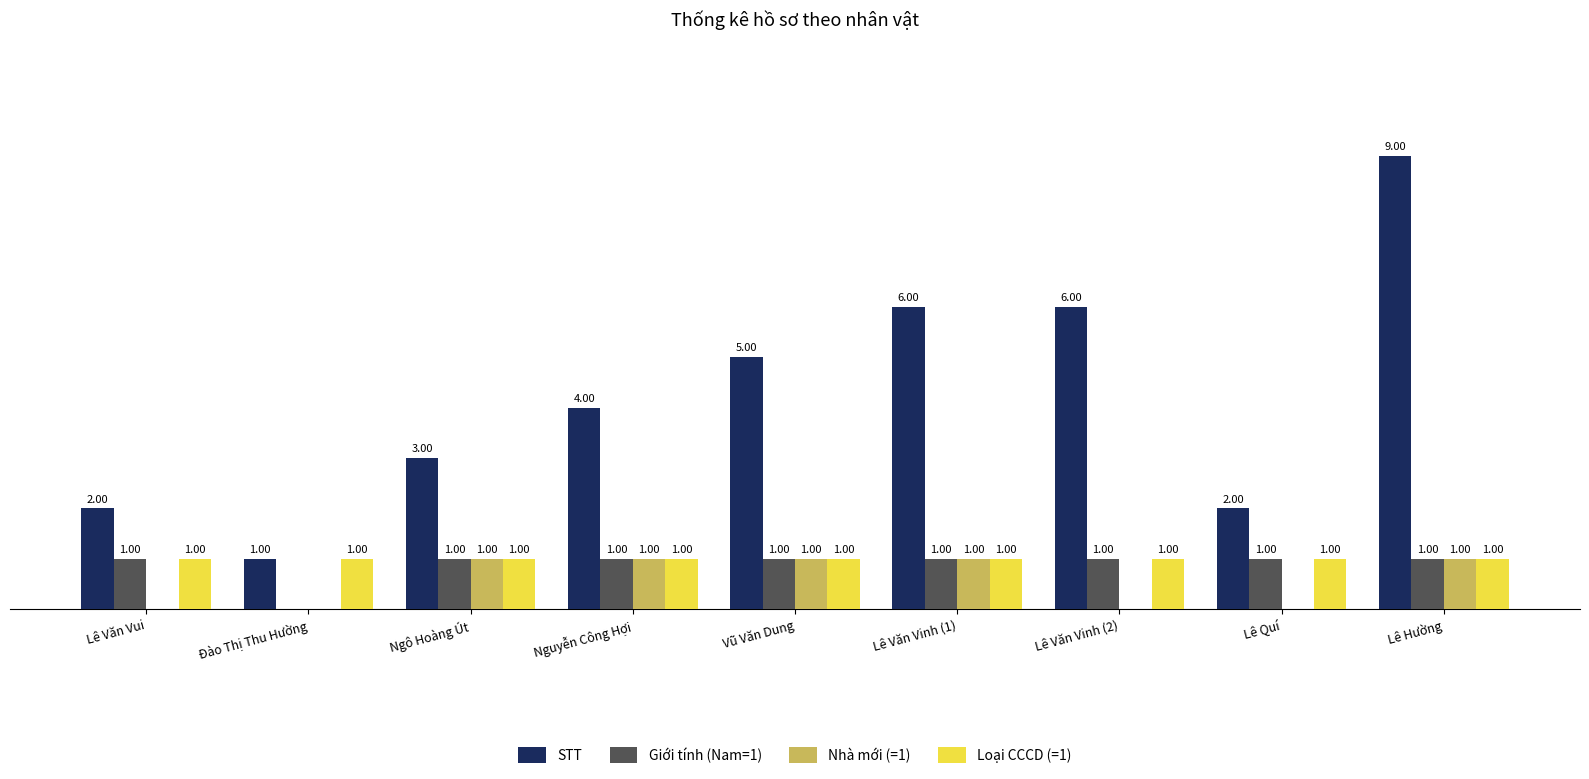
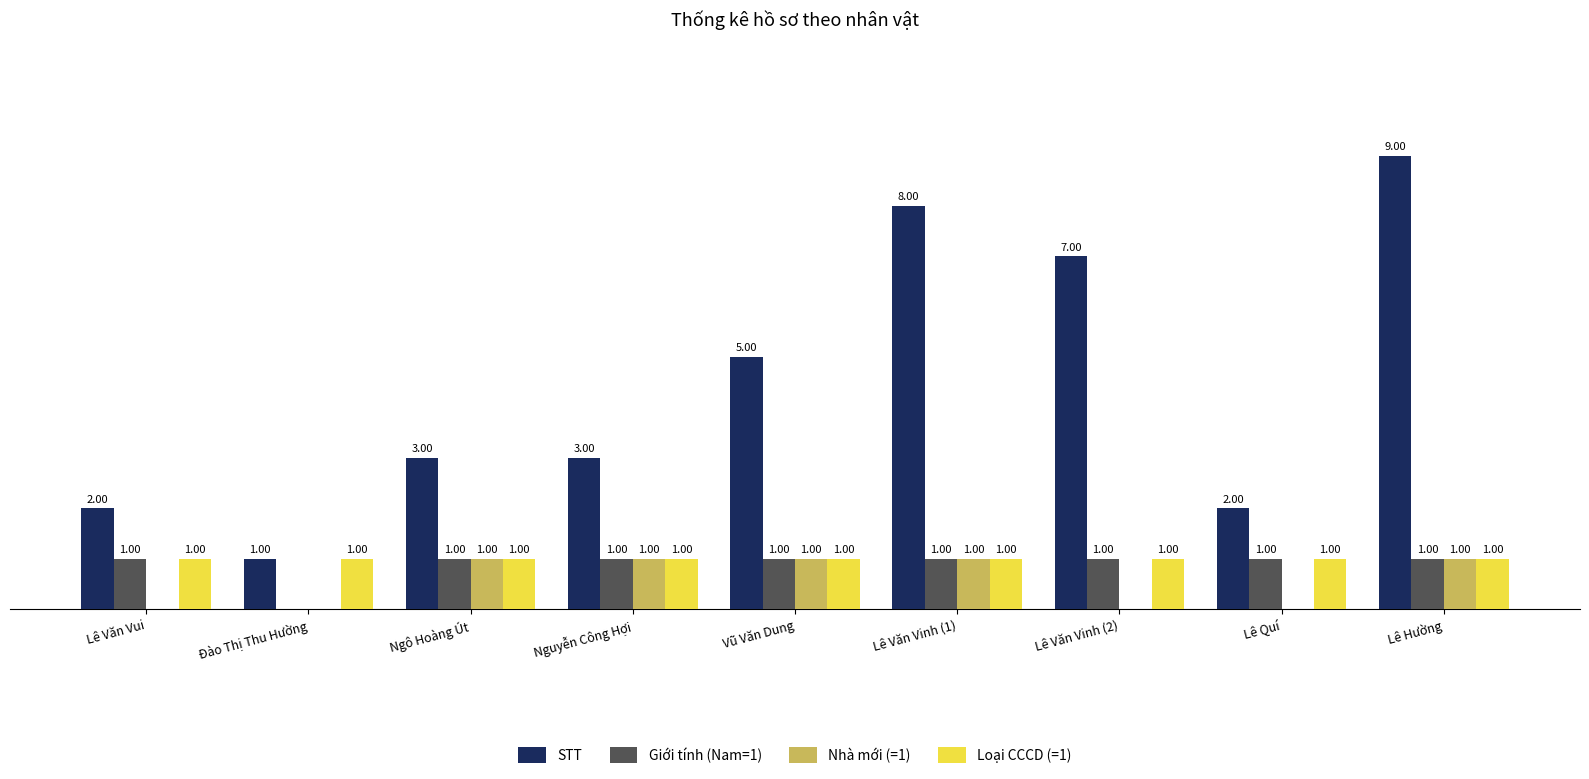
STT, Nguyễn Công Hợi: 4.00 -> 3.00
STT, Lê Văn Vinh (1): 6.00 -> 8.00
STT, Lê Văn Vinh (2): 6.00 -> 7.00
